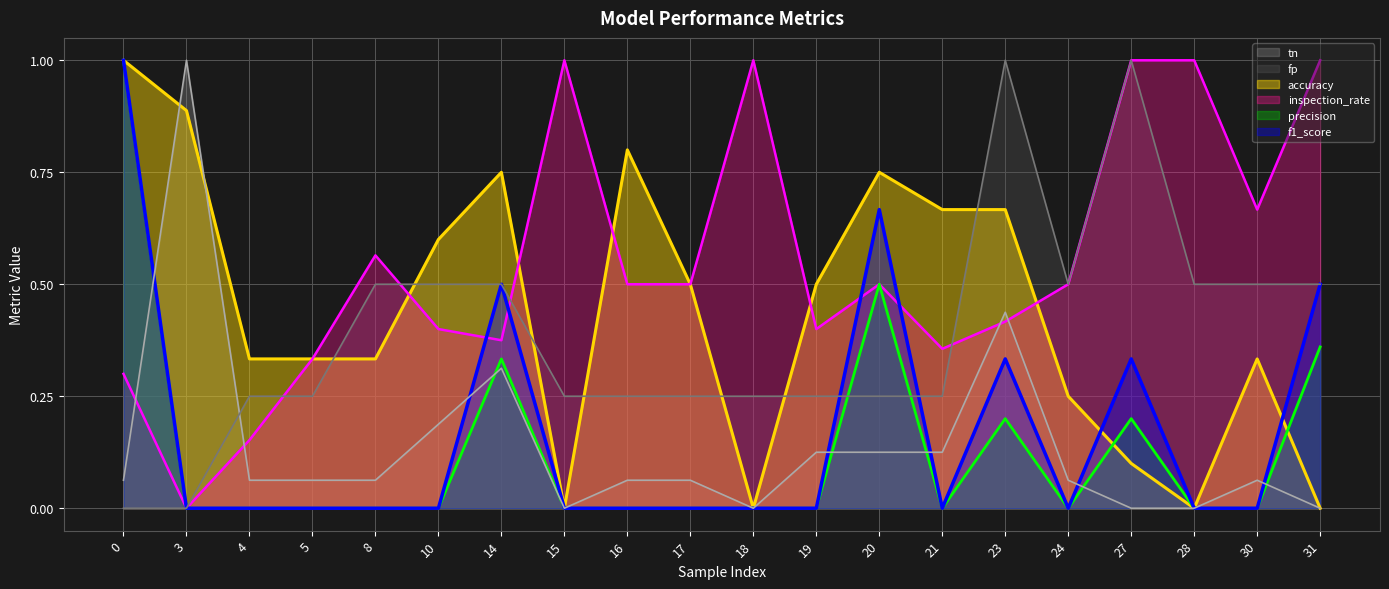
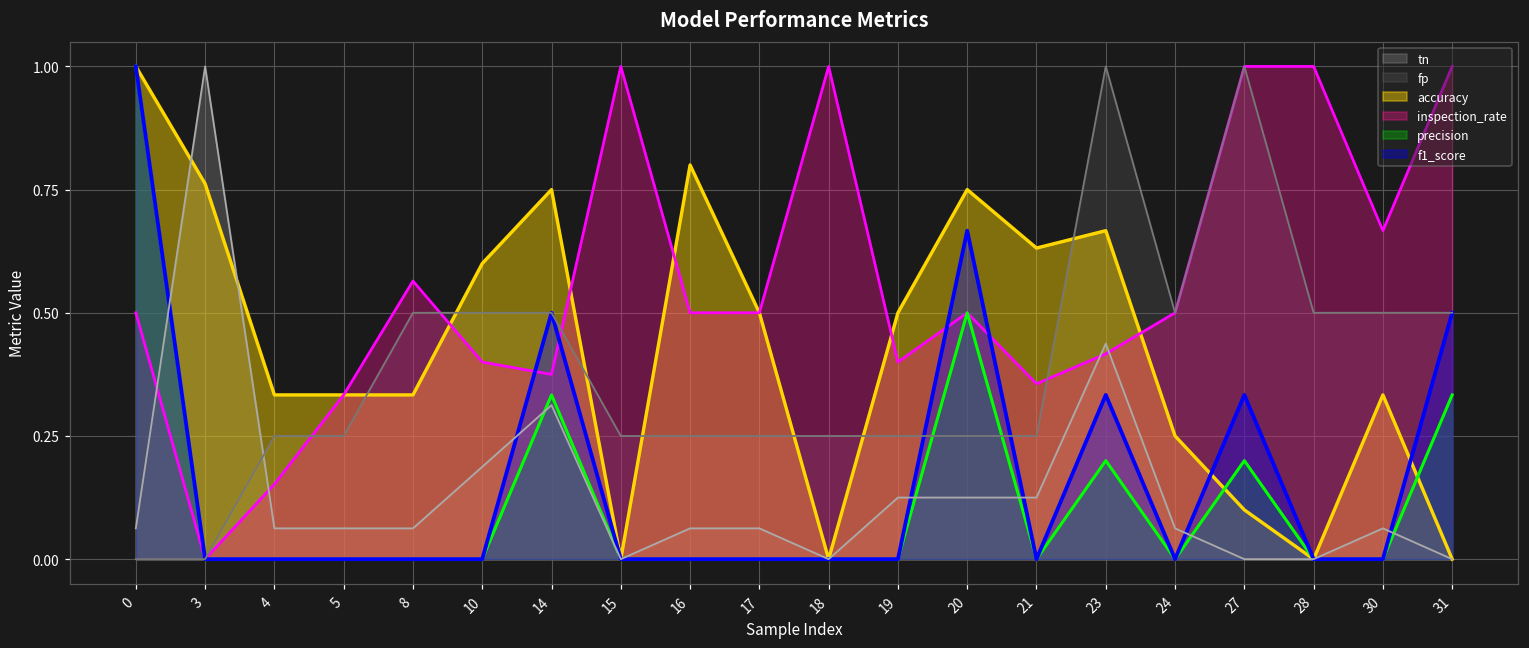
inspection_rate, 0: 0.3 -> 0.5
accuracy, 3: 0.89 -> 0.76
accuracy, 21: 0.67 -> 0.63
precision, 31: 0.36 -> 0.33
